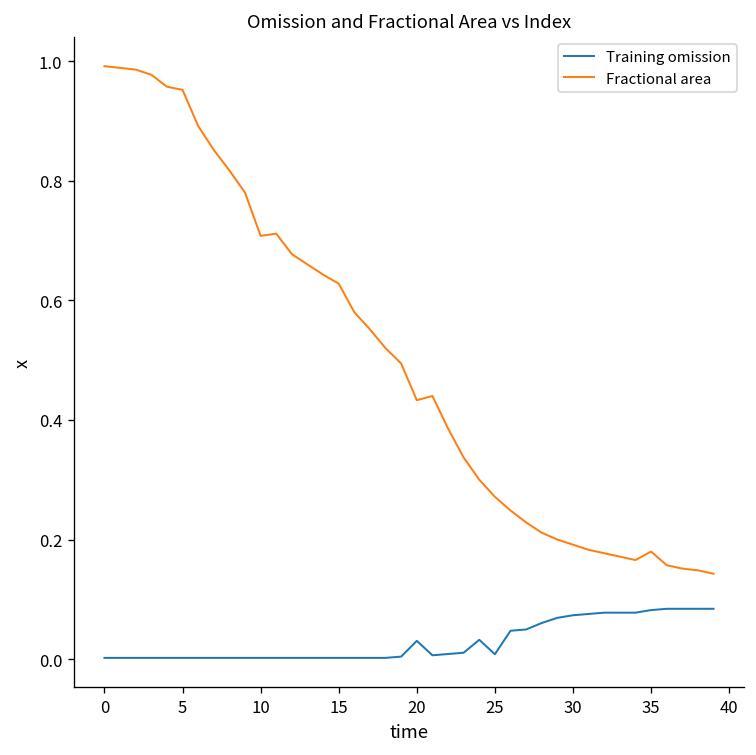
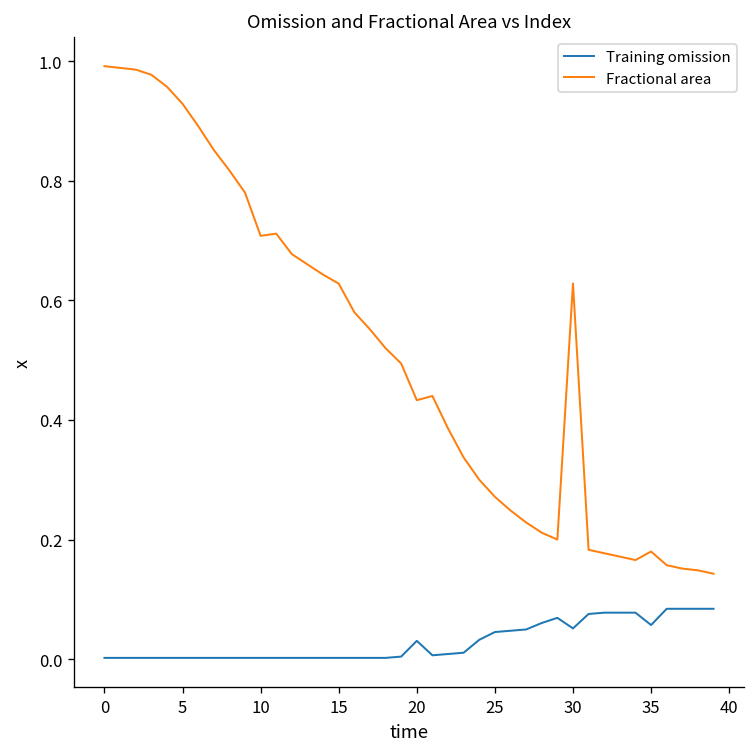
Fractional area, 5: 0.95 -> 0.93
Training omission, 25: 0.01 -> 0.05
Training omission, 30: 0.07 -> 0.05
Fractional area, 30: 0.19 -> 0.63
Training omission, 35: 0.08 -> 0.06
